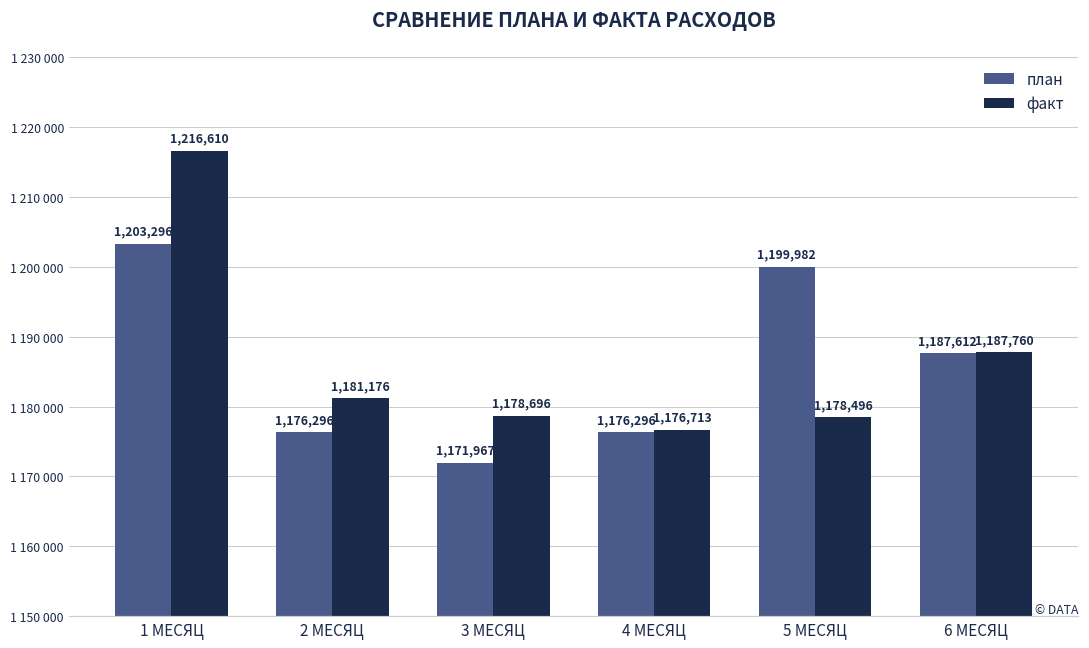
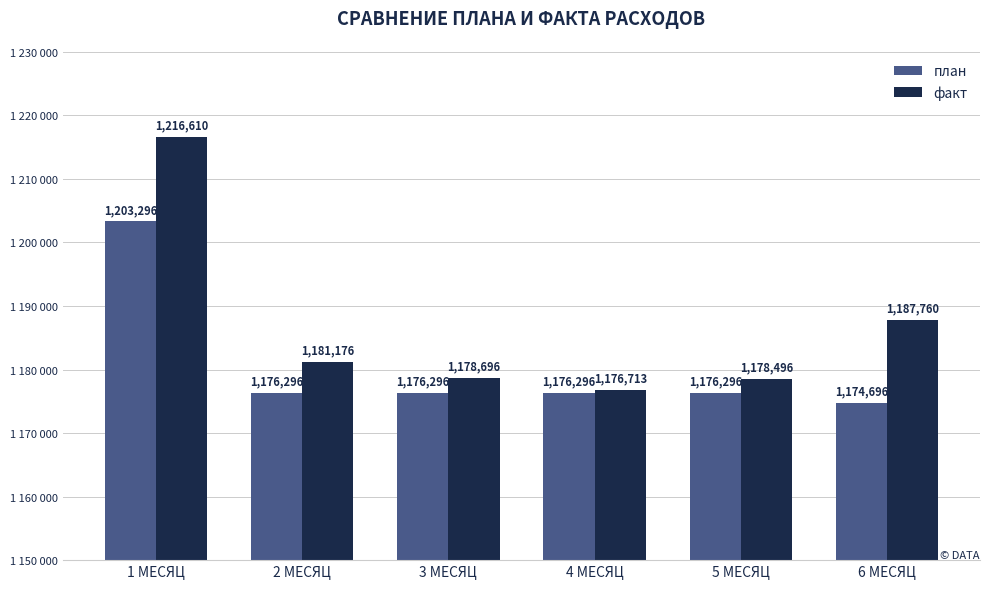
план, 3 МЕСЯЦ: 1,171,967 -> 1,176,296
план, 5 МЕСЯЦ: 1,199,982 -> 1,176,296
план, 6 МЕСЯЦ: 1,187,612 -> 1,174,696
